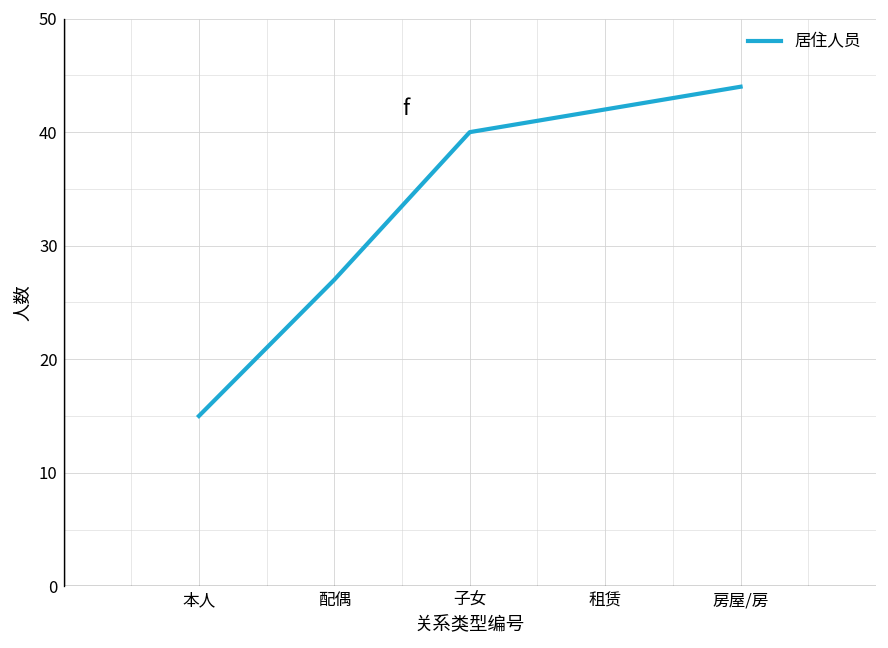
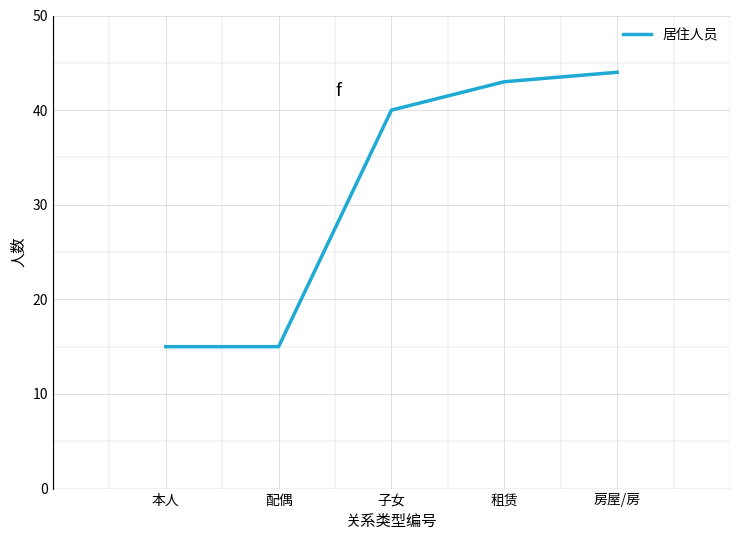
配偶: 27 -> 15
租赁: 42 -> 43
